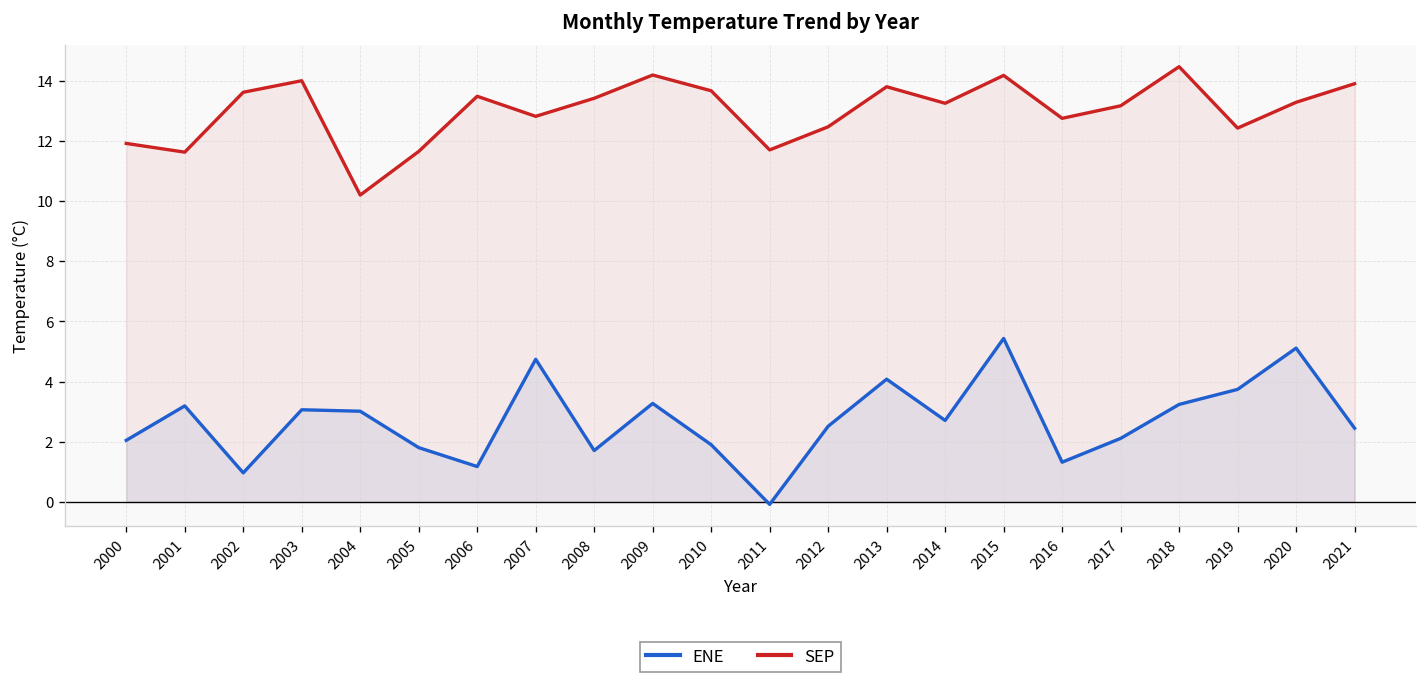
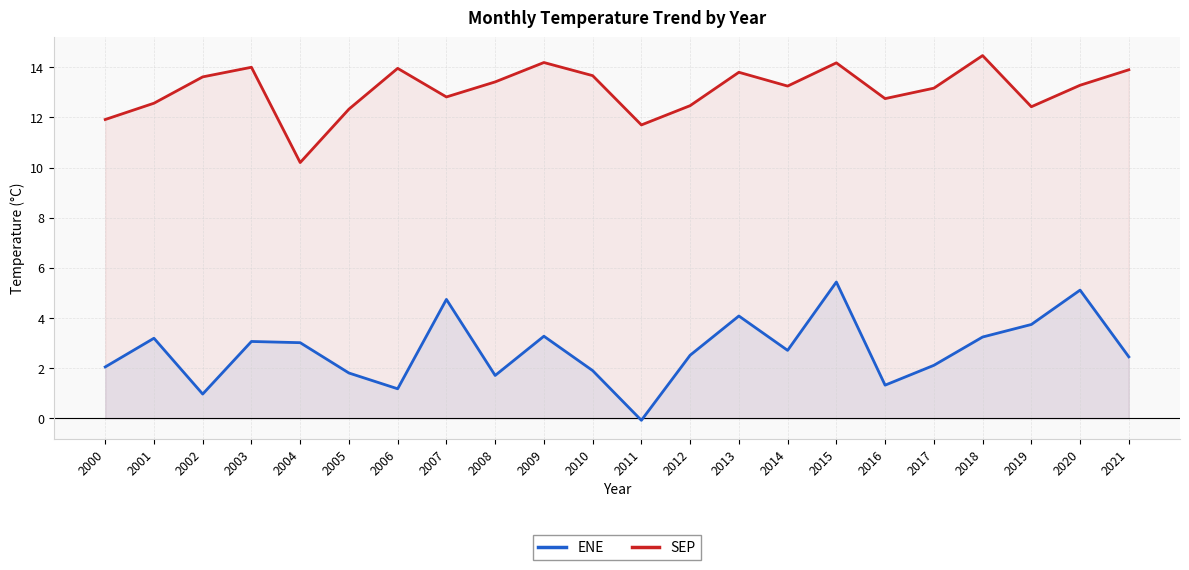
SEP, 2001: 11.6 -> 12.6
SEP, 2005: 11.7 -> 12.3
SEP, 2006: 13.5 -> 14.0
